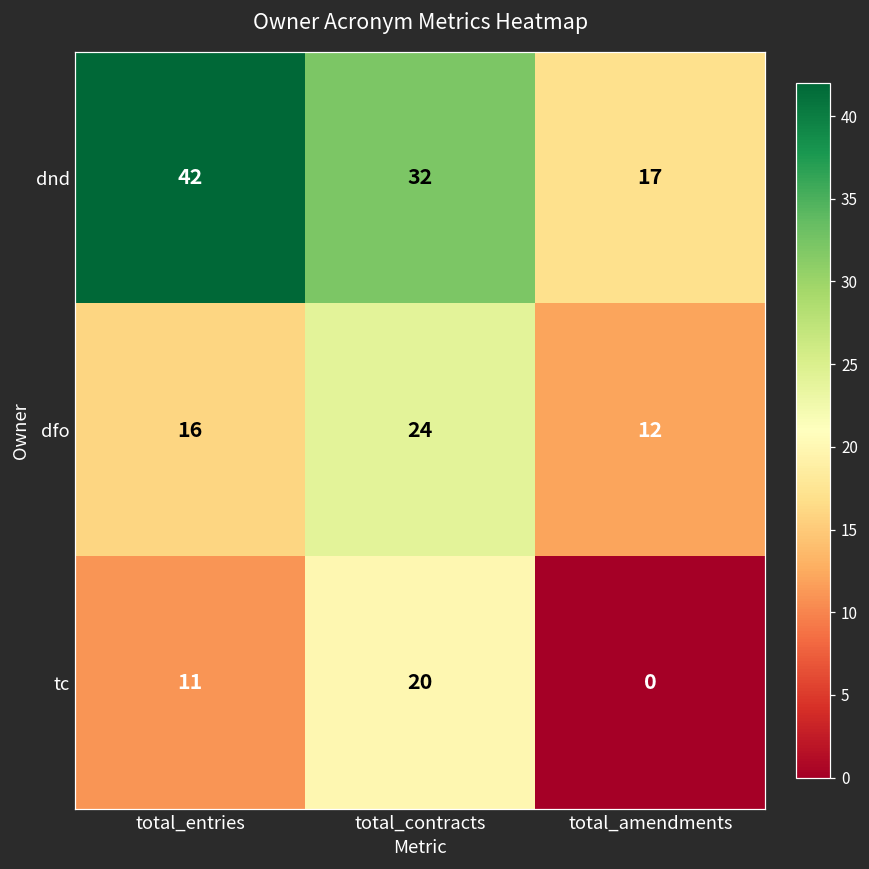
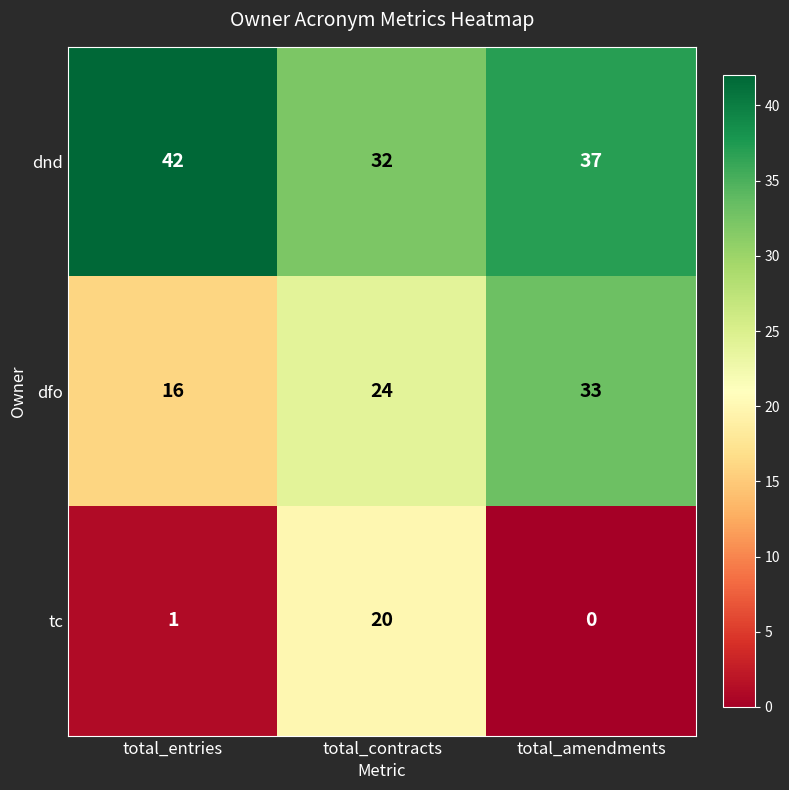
dnd, total_amendments: 17 -> 37
dfo, total_amendments: 12 -> 33
tc, total_entries: 11 -> 1
